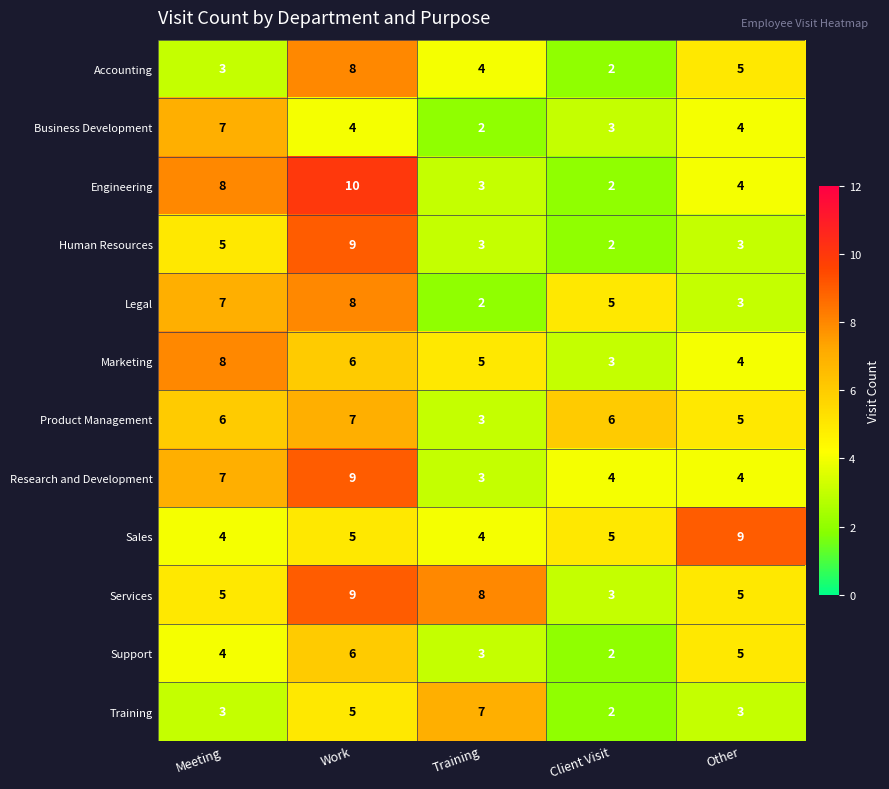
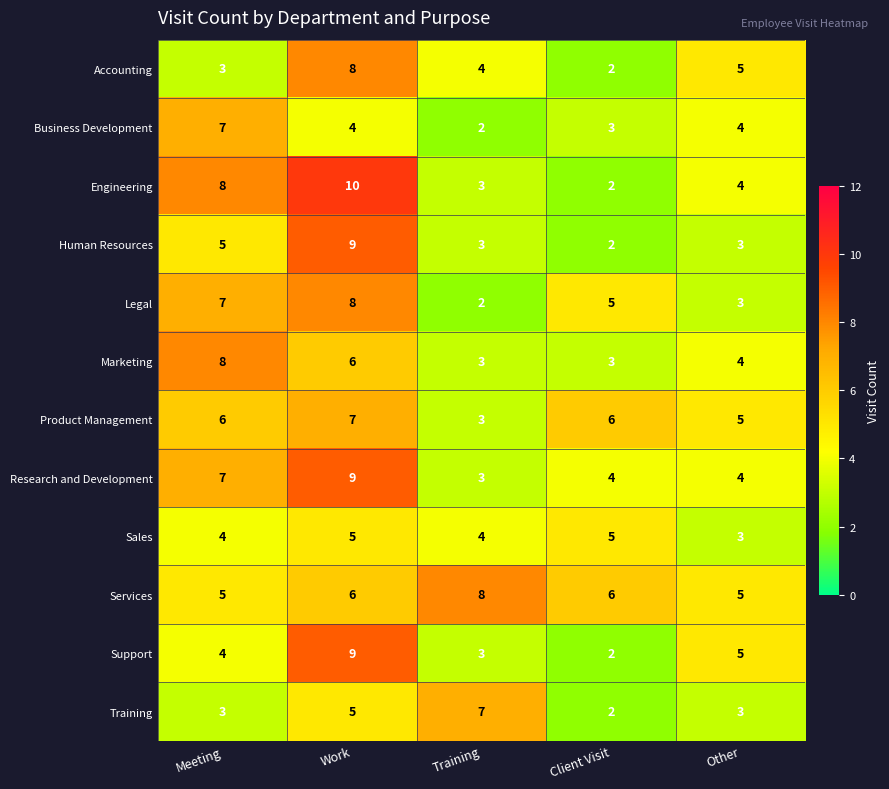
Marketing, Training: 5 -> 3
Sales, Other: 9 -> 3
Services, Work: 9 -> 6
Services, Client Visit: 3 -> 6
Support, Work: 6 -> 9
